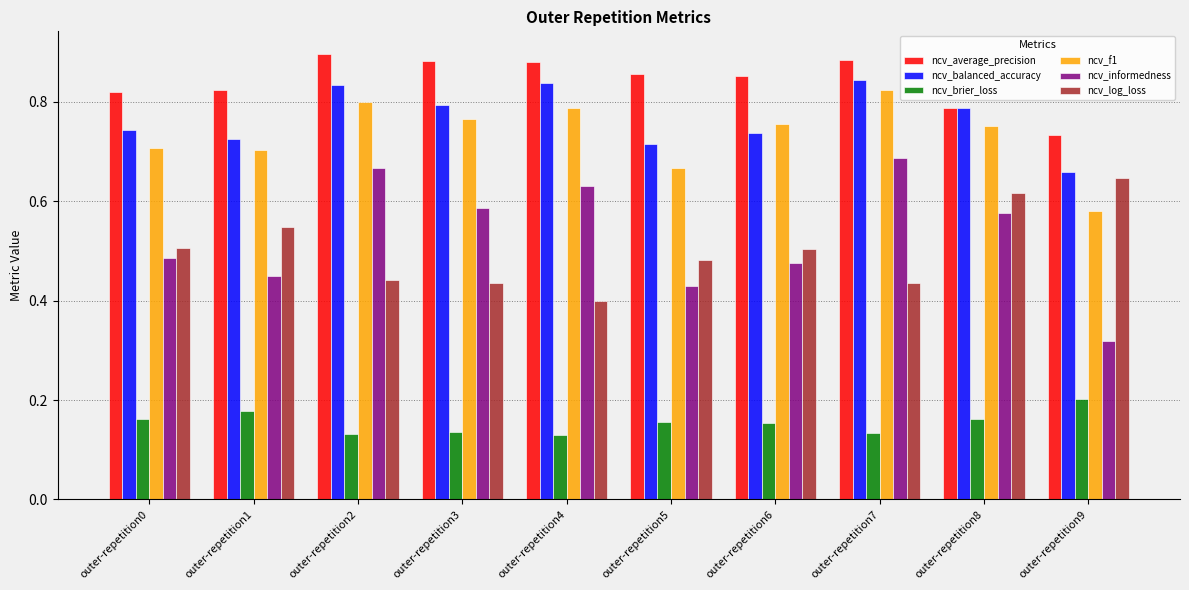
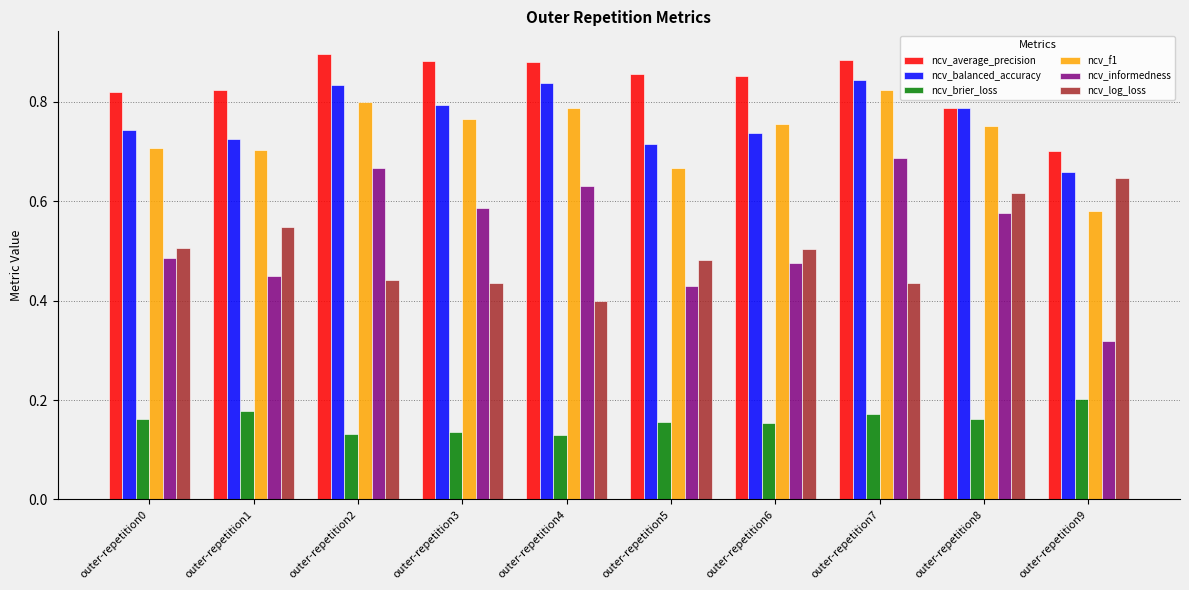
ncv_brier_loss, outer-repetition7: 0.13 -> 0.17
ncv_average_precision, outer-repetition9: 0.73 -> 0.70
